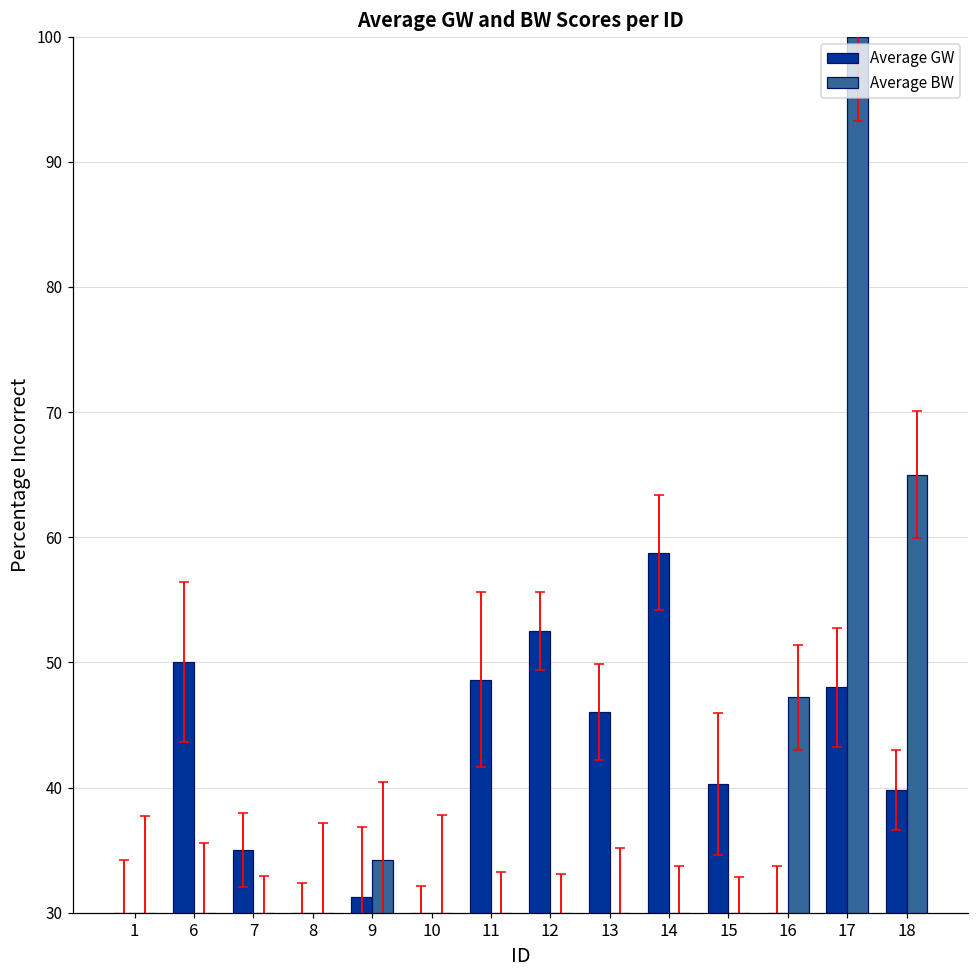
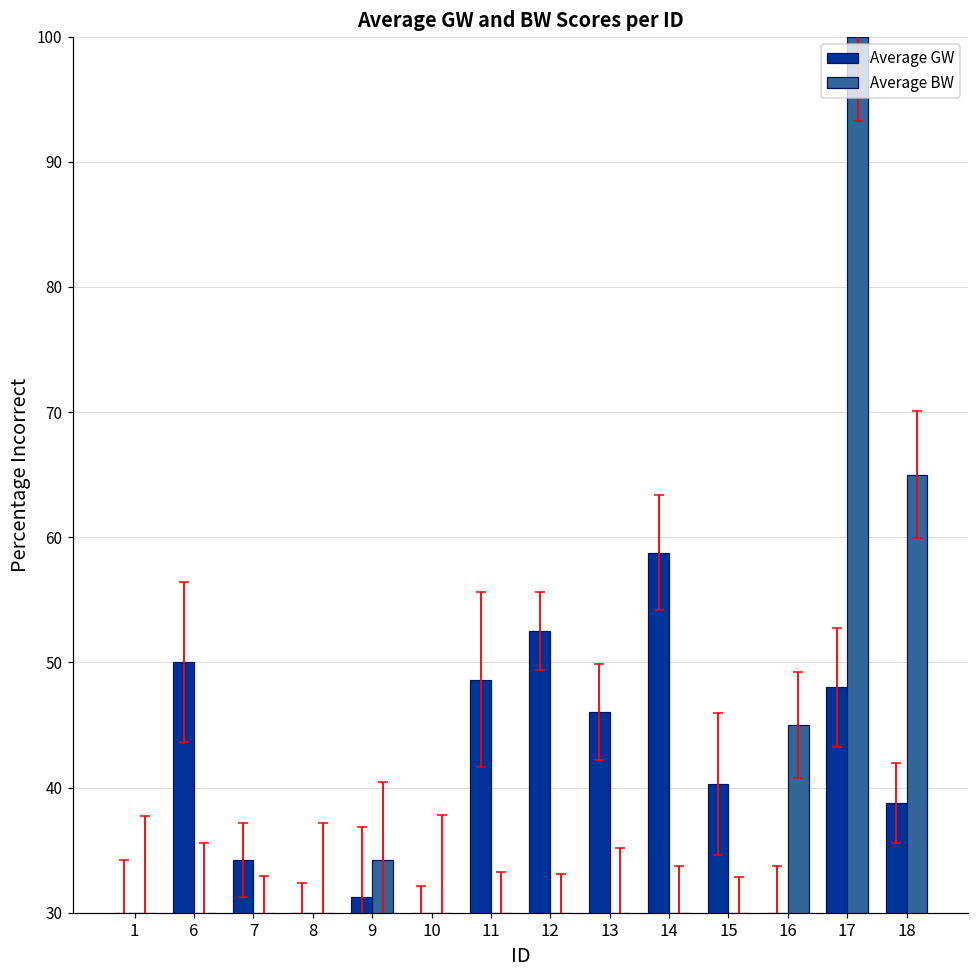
Average GW, 7: 35.0 -> 34.2
Average BW, 16: 47.2 -> 45.0
Average GW, 18: 39.8 -> 38.8
